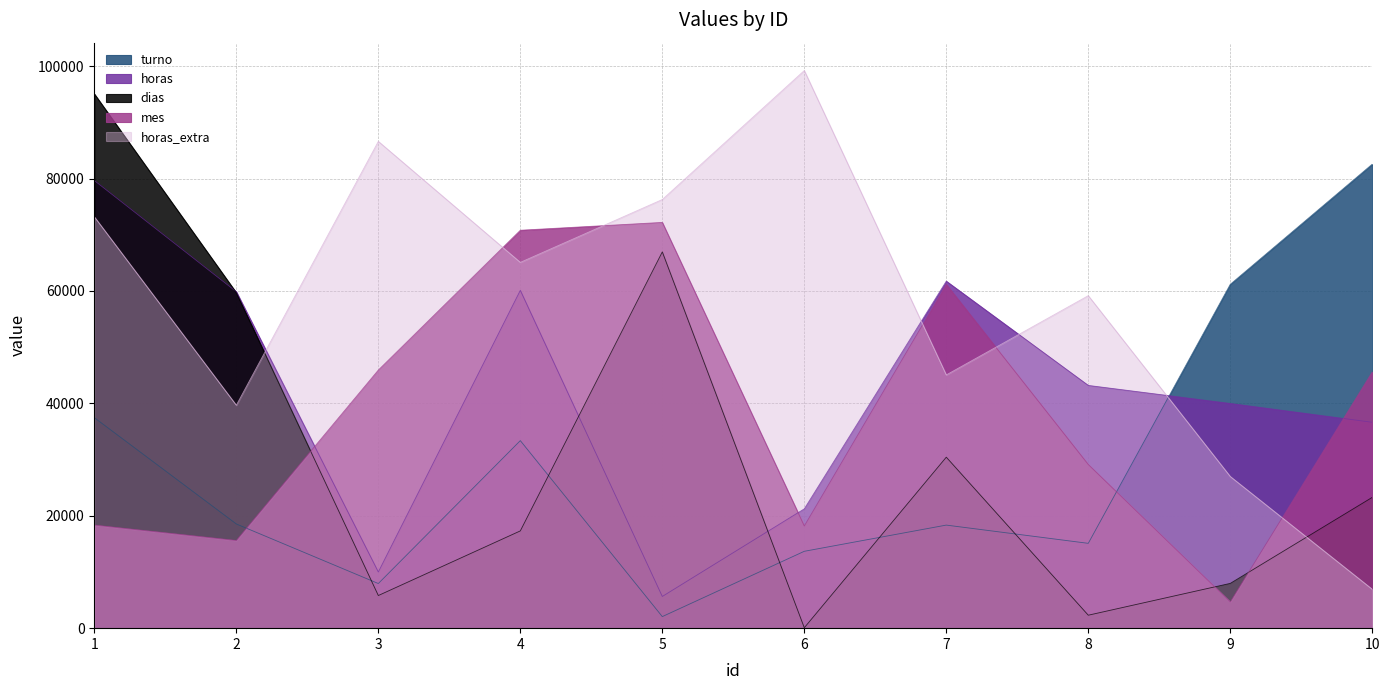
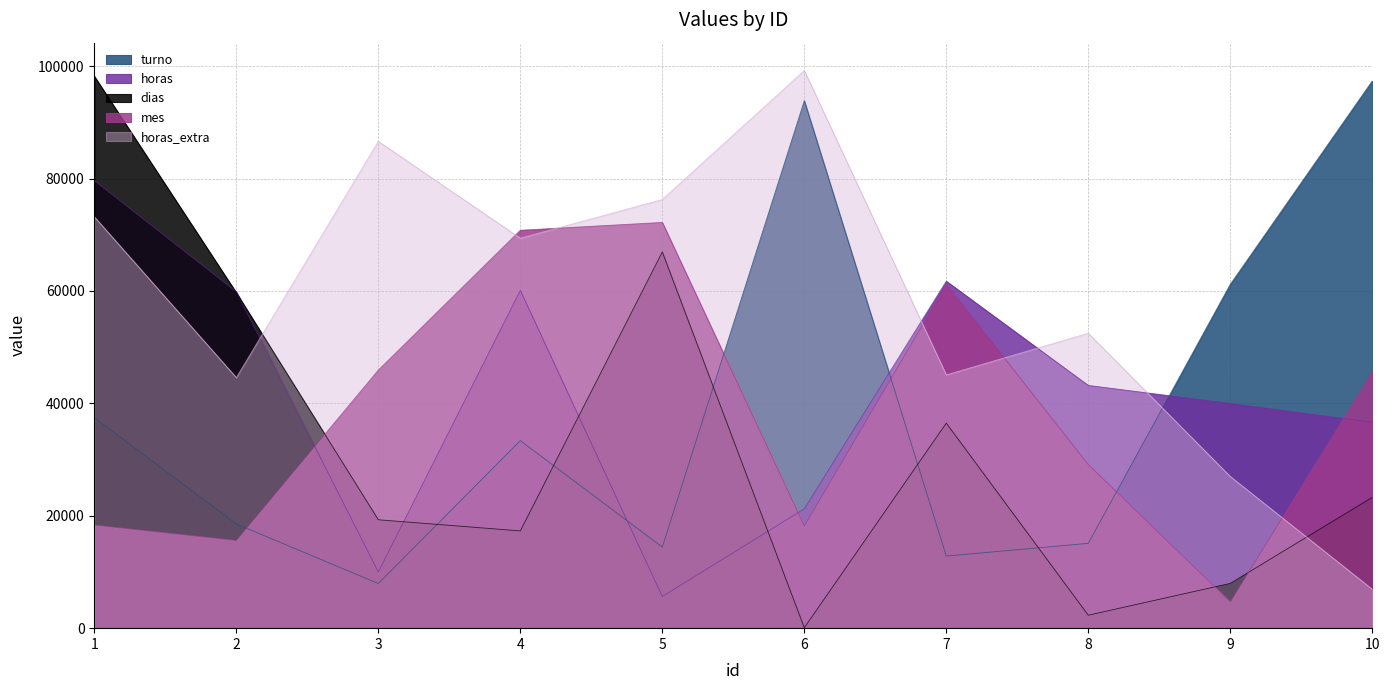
dias, 1: 95000 -> 98000
horas_extra, 2: 40000 -> 45000
dias, 3: 6000 -> 19000
horas_extra, 4: 65000 -> 69000
turno, 5: 2000 -> 14000
turno, 6: 14000 -> 94000
turno, 7: 18000 -> 13000
dias, 7: 30000 -> 36000
horas_extra, 8: 59000 -> 52000
turno, 10: 83000 -> 97000
